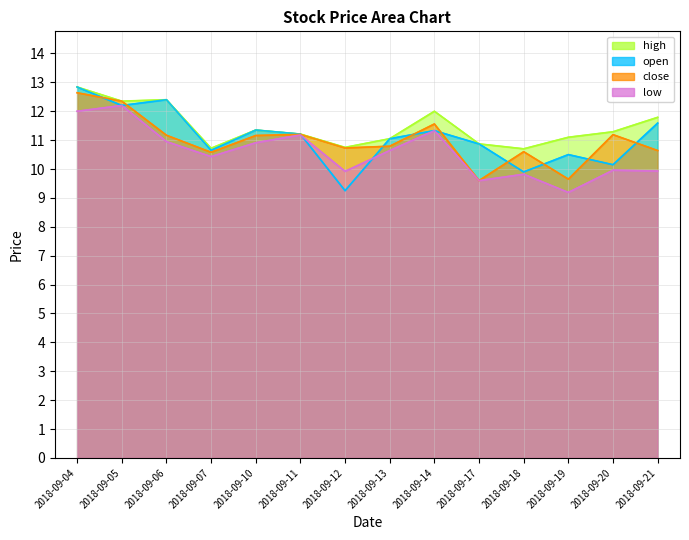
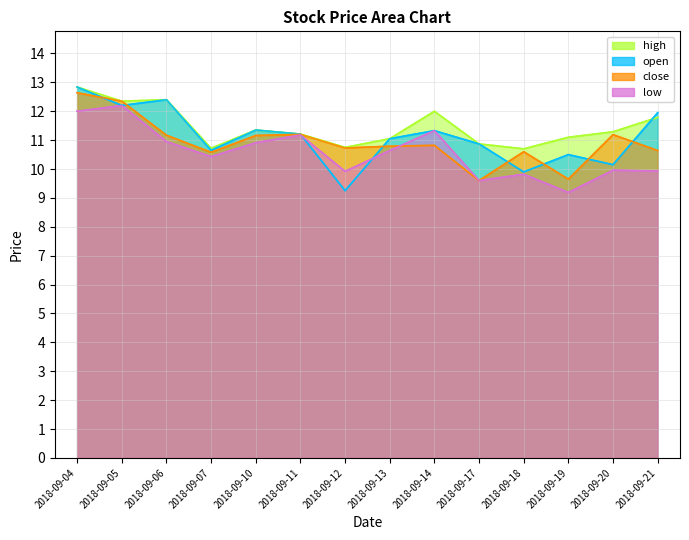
close, 2018-09-14: 11.6 -> 10.8
open, 2018-09-21: 11.6 -> 12.0
